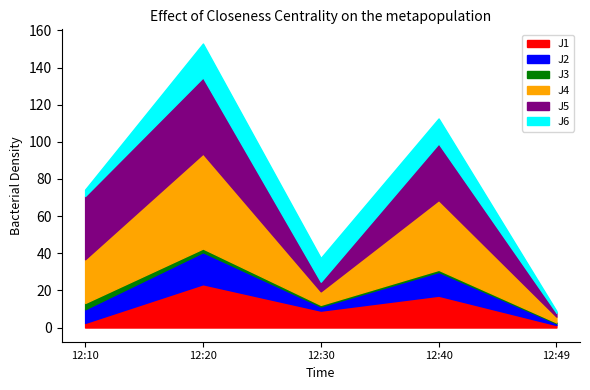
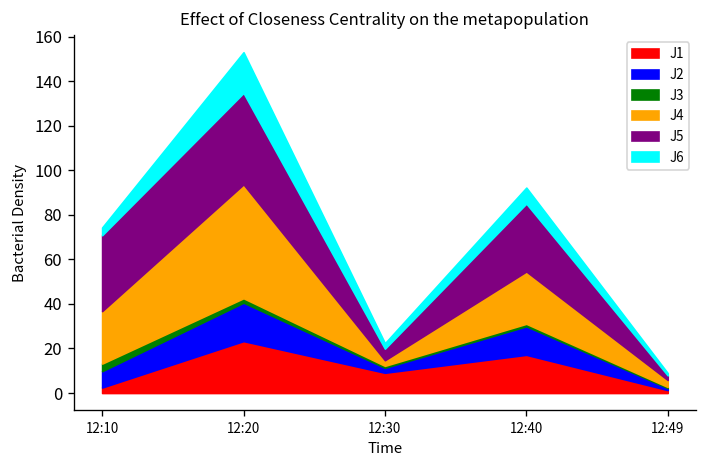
J4, 12:30: 7 -> 3
J6, 12:30: 13 -> 2
J4, 12:40: 38 -> 23
J6, 12:40: 13 -> 7
